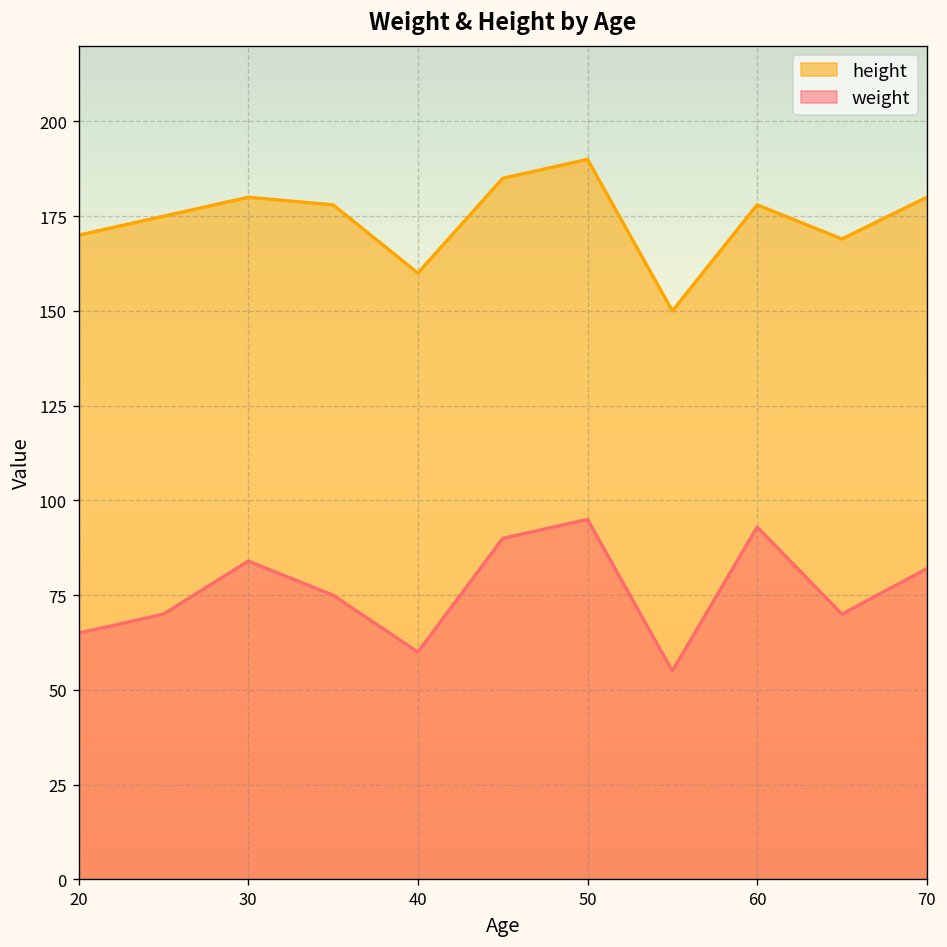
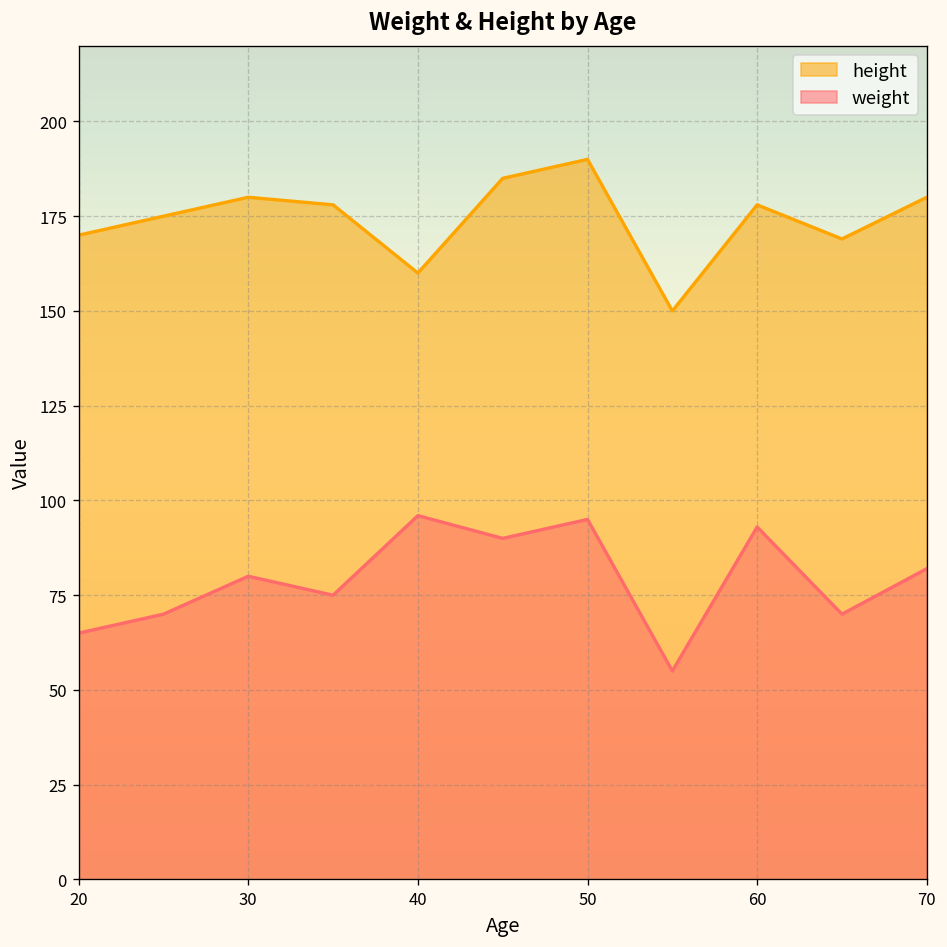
weight, 30: 84 -> 80
weight, 40: 60 -> 96
